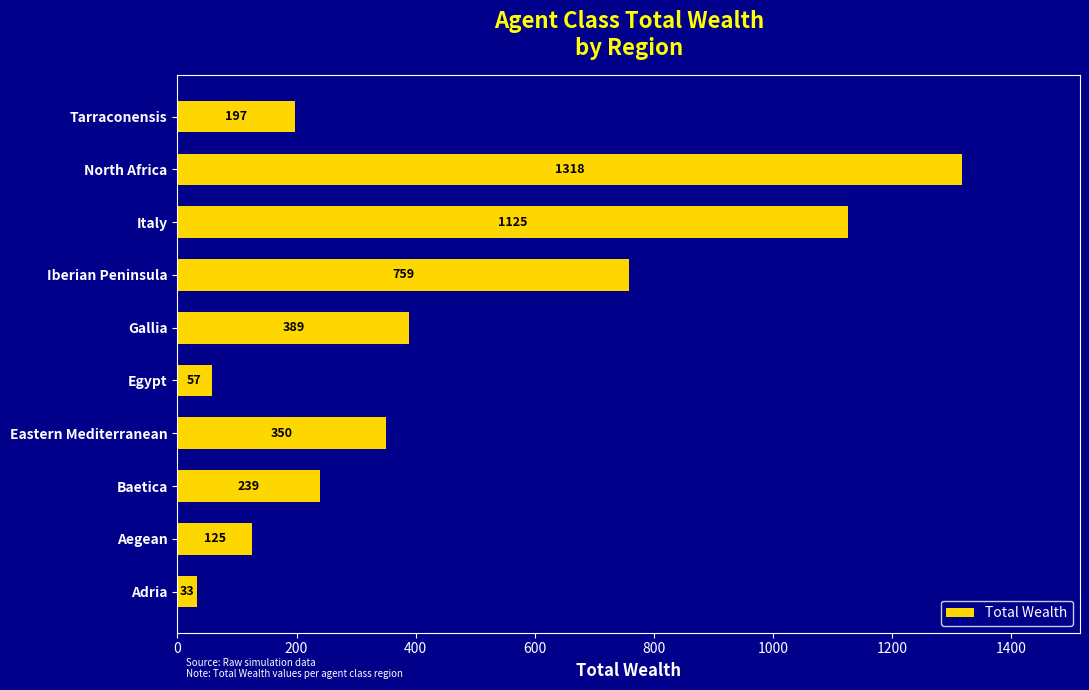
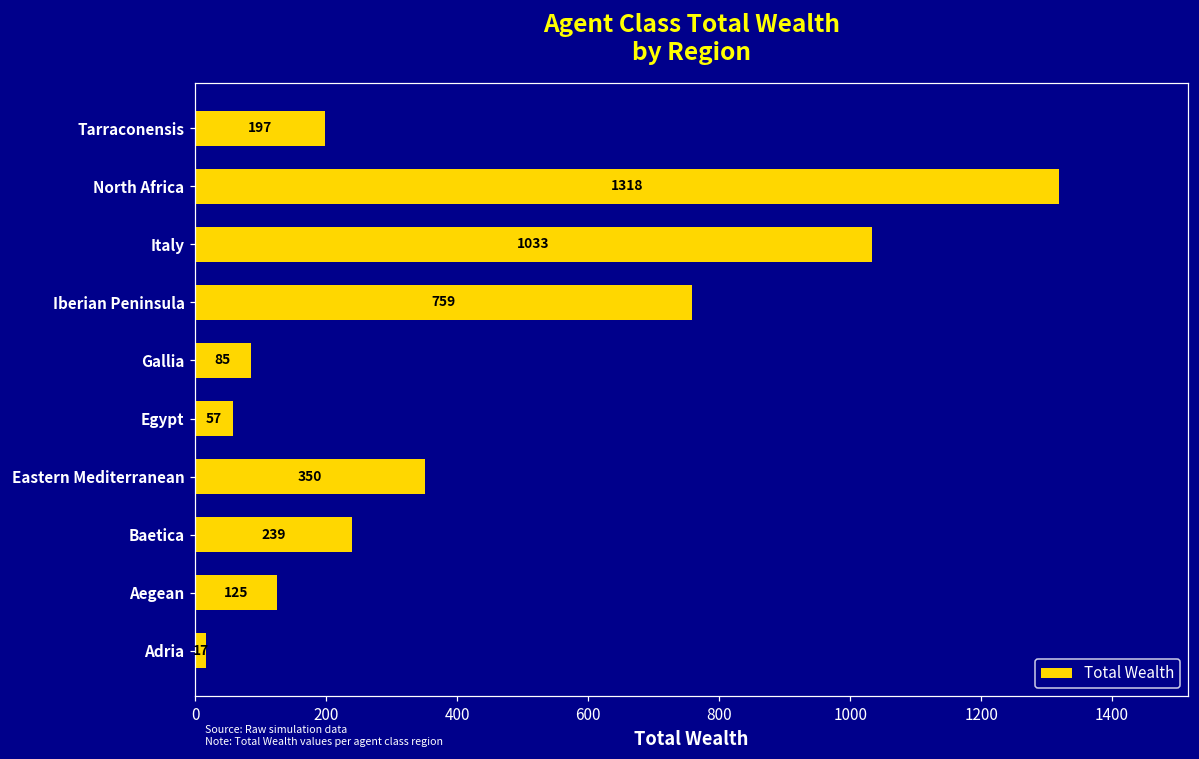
Italy: 1125 -> 1033
Gallia: 389 -> 85
Adria: 33 -> 17
